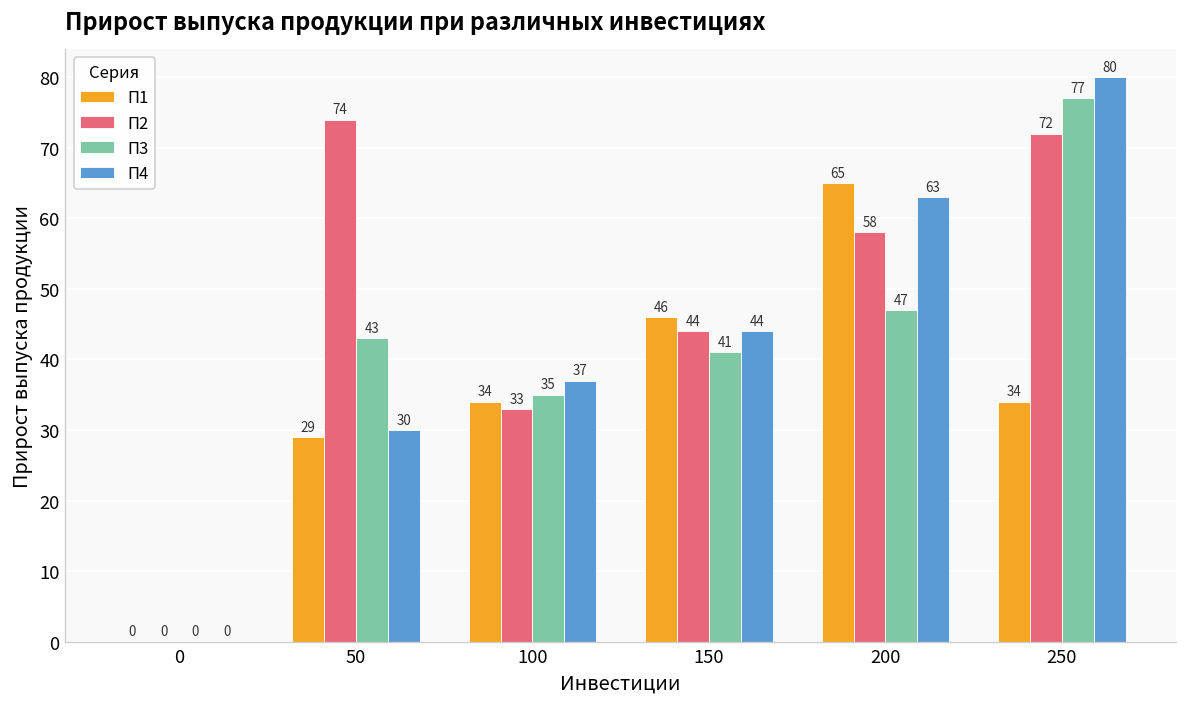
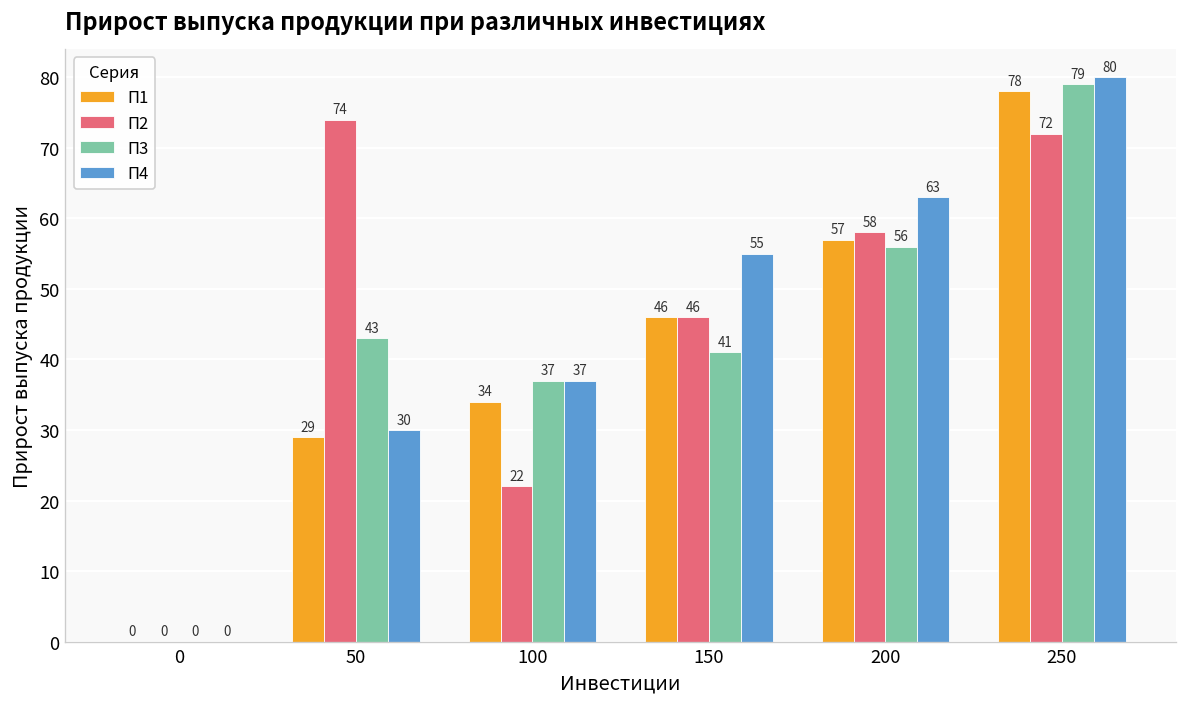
П2, 100: 33 -> 22
П3, 100: 35 -> 37
П2, 150: 44 -> 46
П4, 150: 44 -> 55
П1, 200: 65 -> 57
П3, 200: 47 -> 56
П1, 250: 34 -> 78
П3, 250: 77 -> 79
